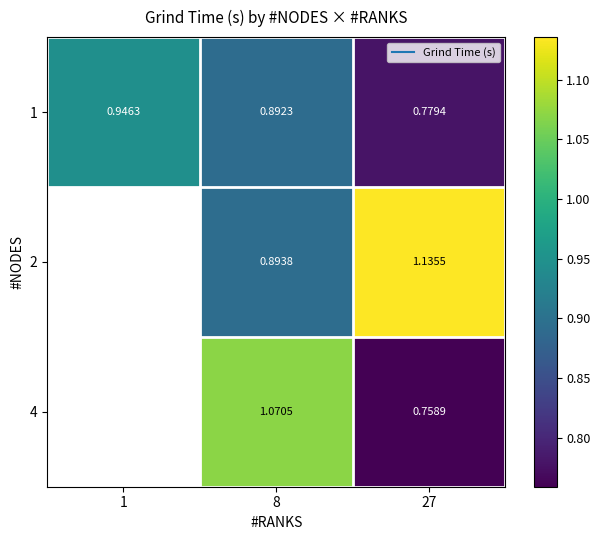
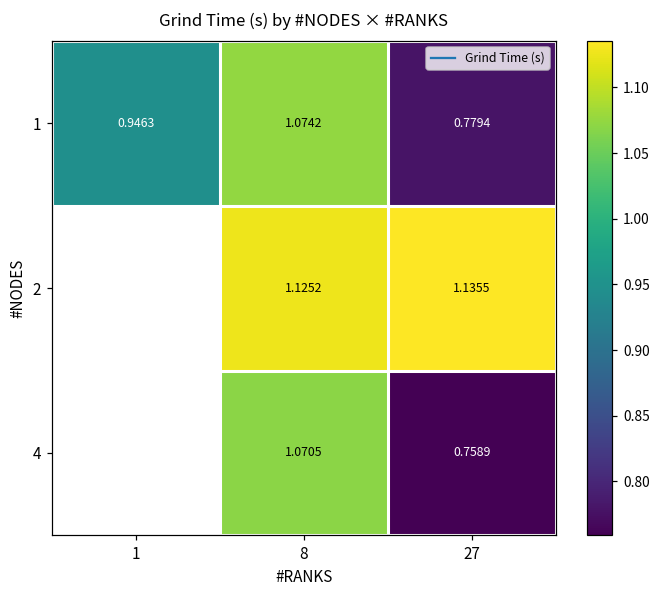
1, 8: 0.8923 -> 1.0742
2, 8: 0.8938 -> 1.1252
